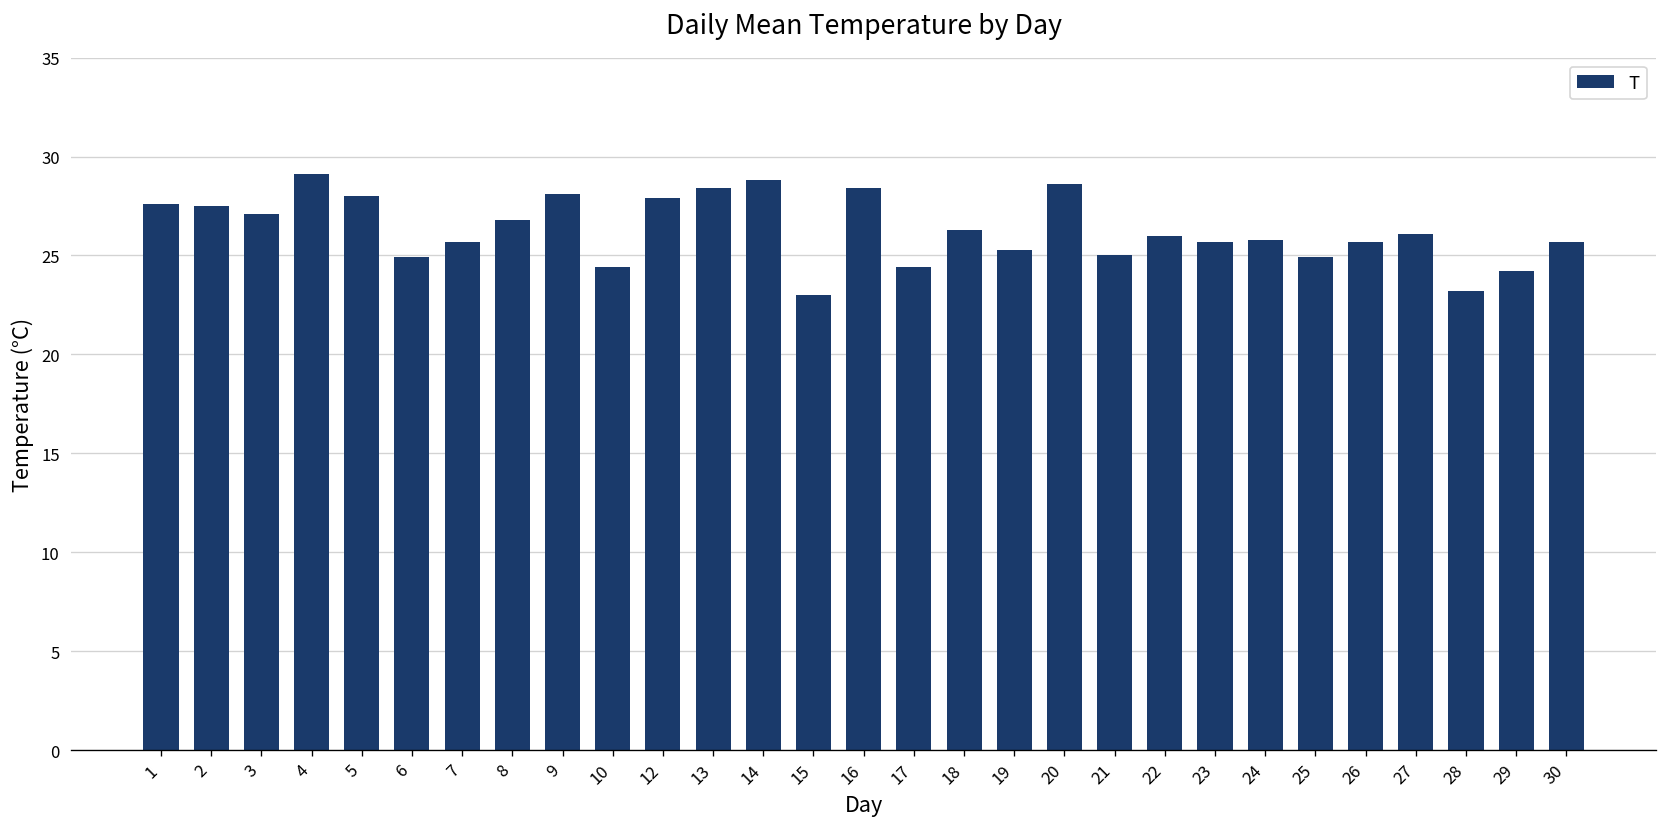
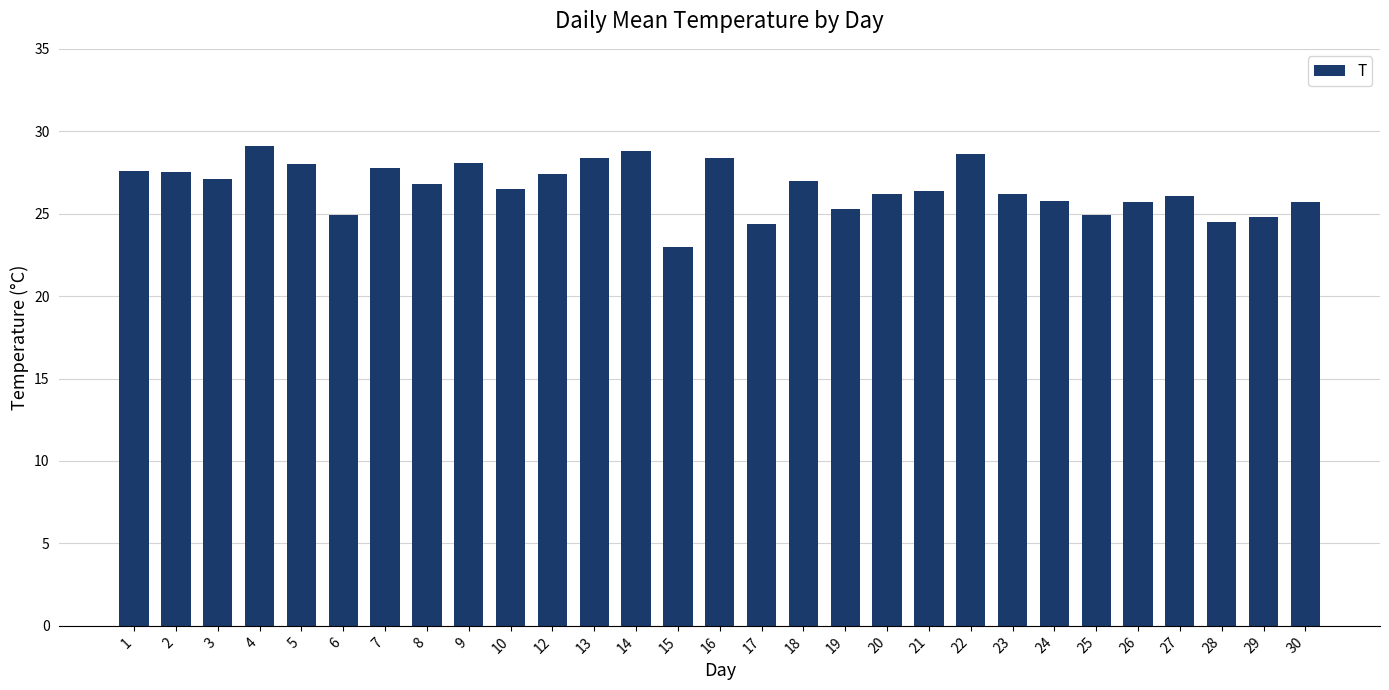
7: 25.7 -> 27.8
10: 24.4 -> 26.5
12: 27.9 -> 27.4
18: 26.3 -> 27.0
20: 28.6 -> 26.2
21: 25.0 -> 26.4
22: 26.0 -> 28.6
23: 25.7 -> 26.2
28: 23.2 -> 24.5
29: 24.2 -> 24.8
